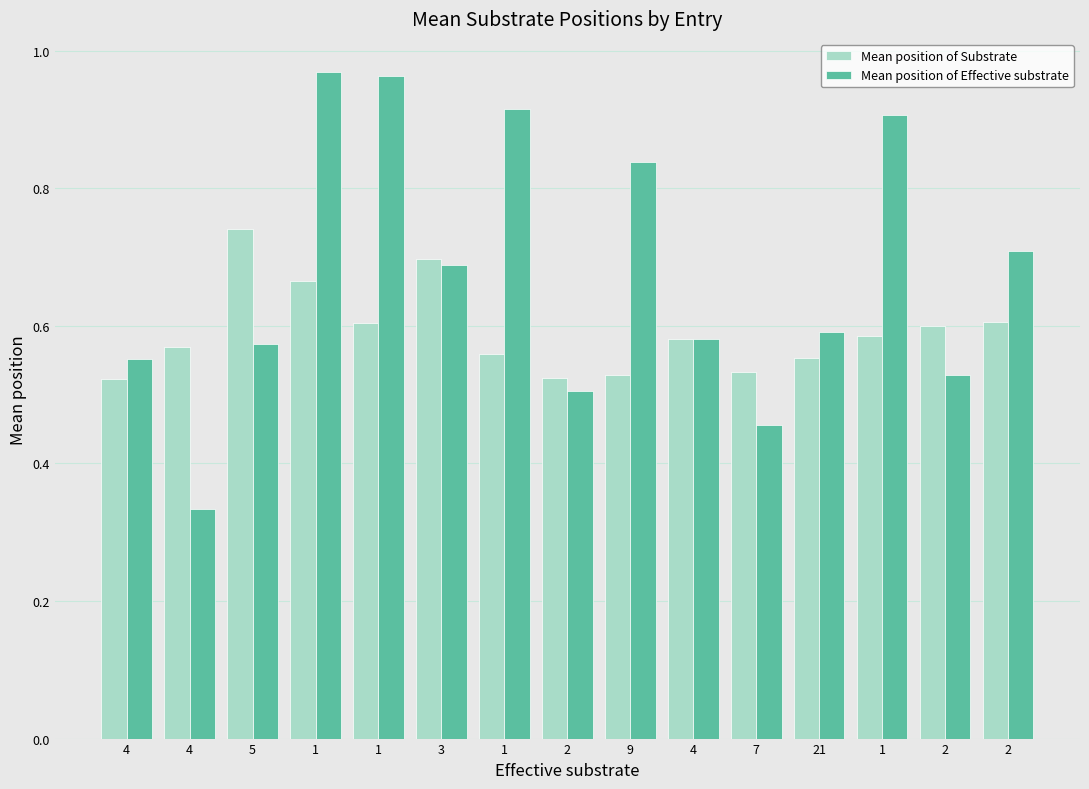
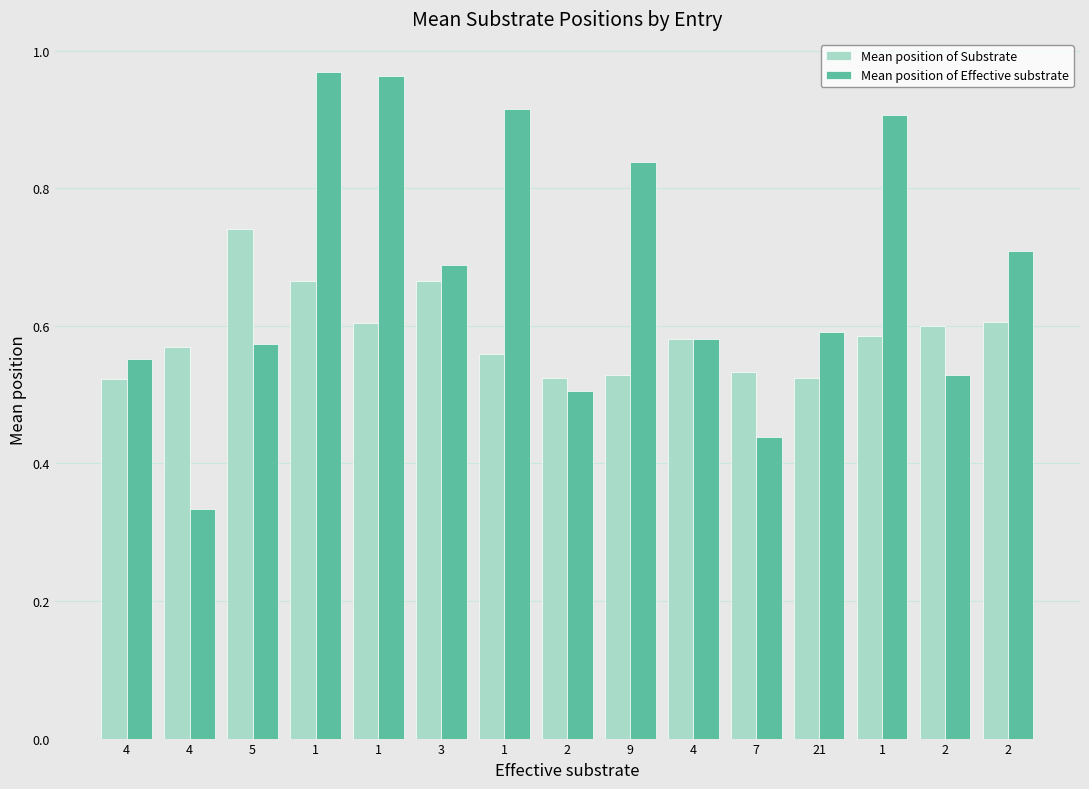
Mean position of Substrate, 3: 0.70 -> 0.67
Mean position of Effective substrate, 7: 0.46 -> 0.44
Mean position of Substrate, 21: 0.55 -> 0.52
